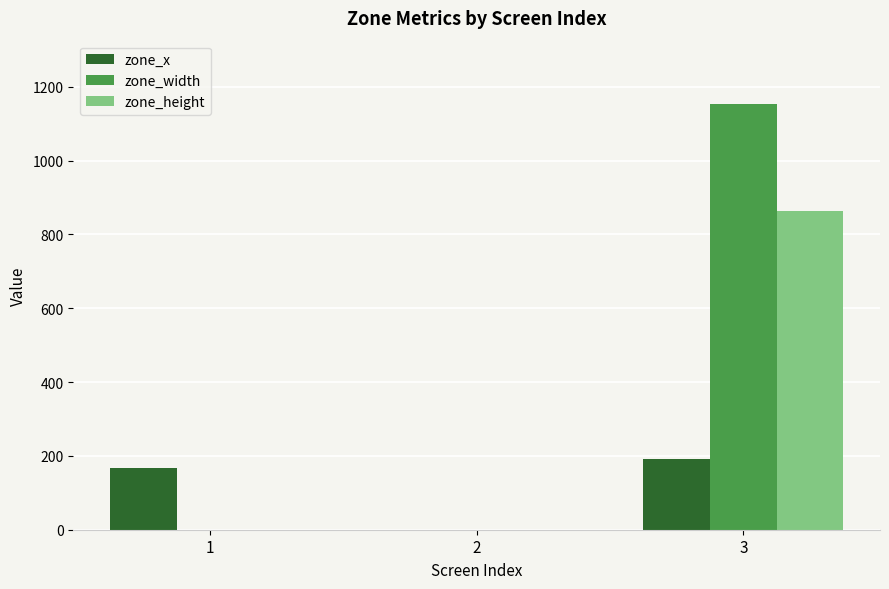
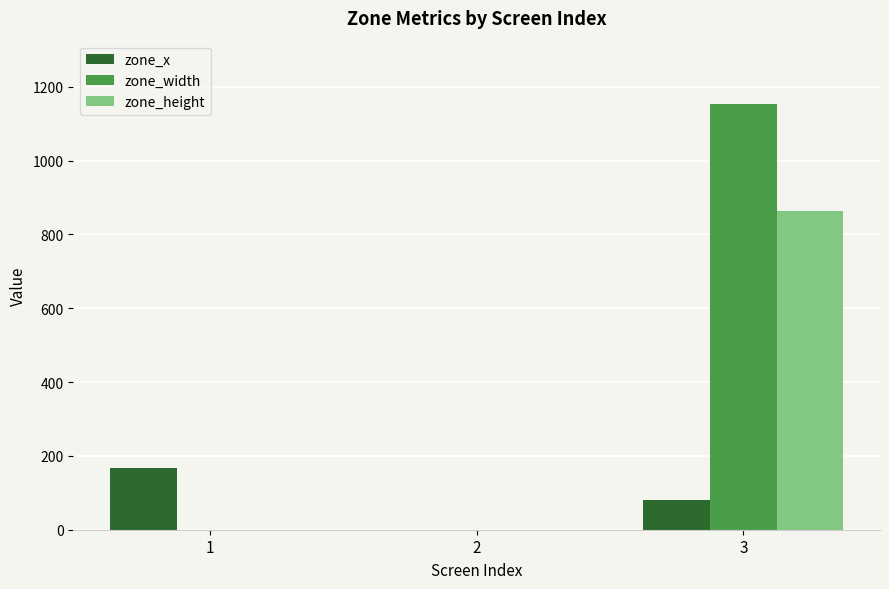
zone_x, 3: 190 -> 80
